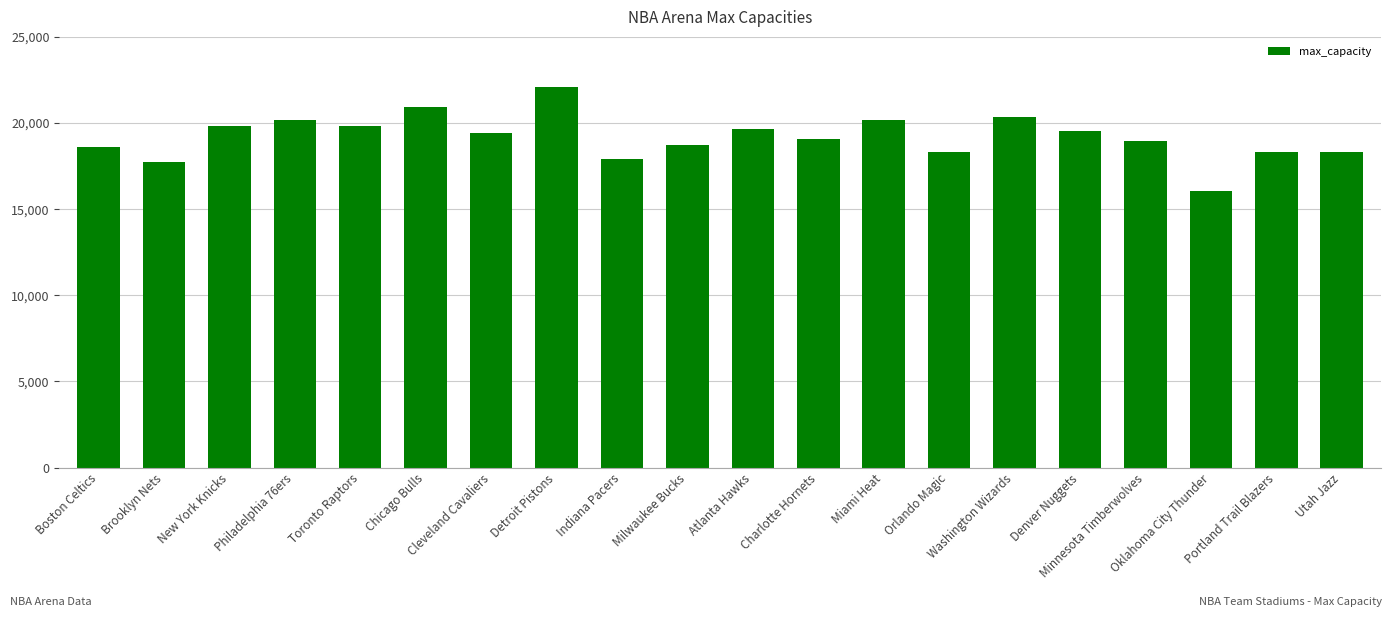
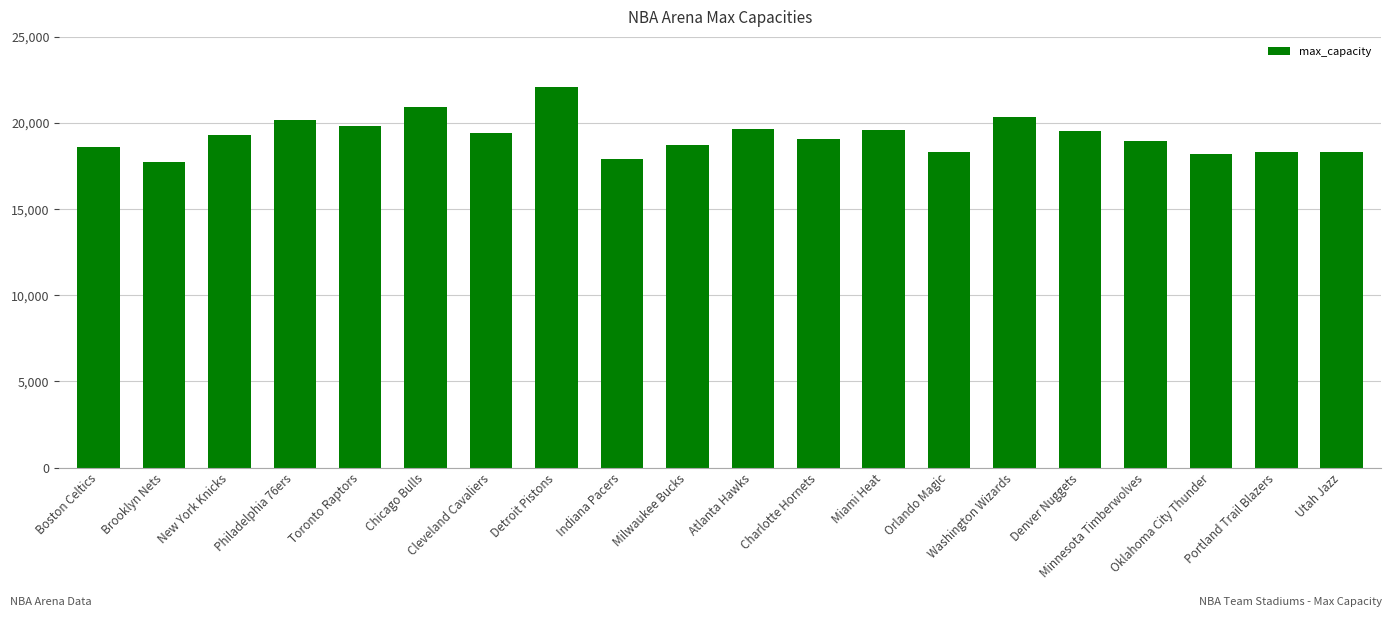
New York Knicks: 19,800 -> 19,300
Miami Heat: 20,200 -> 19,600
Oklahoma City Thunder: 16,000 -> 18,200
